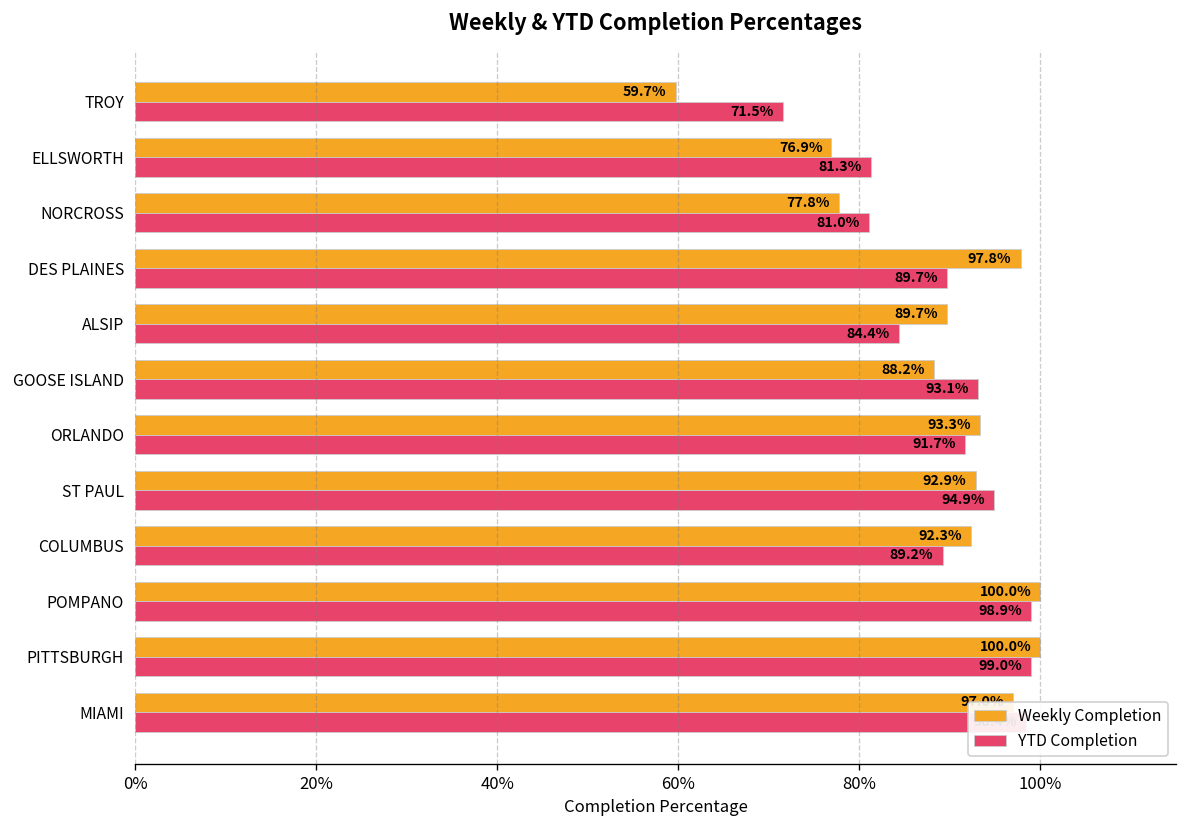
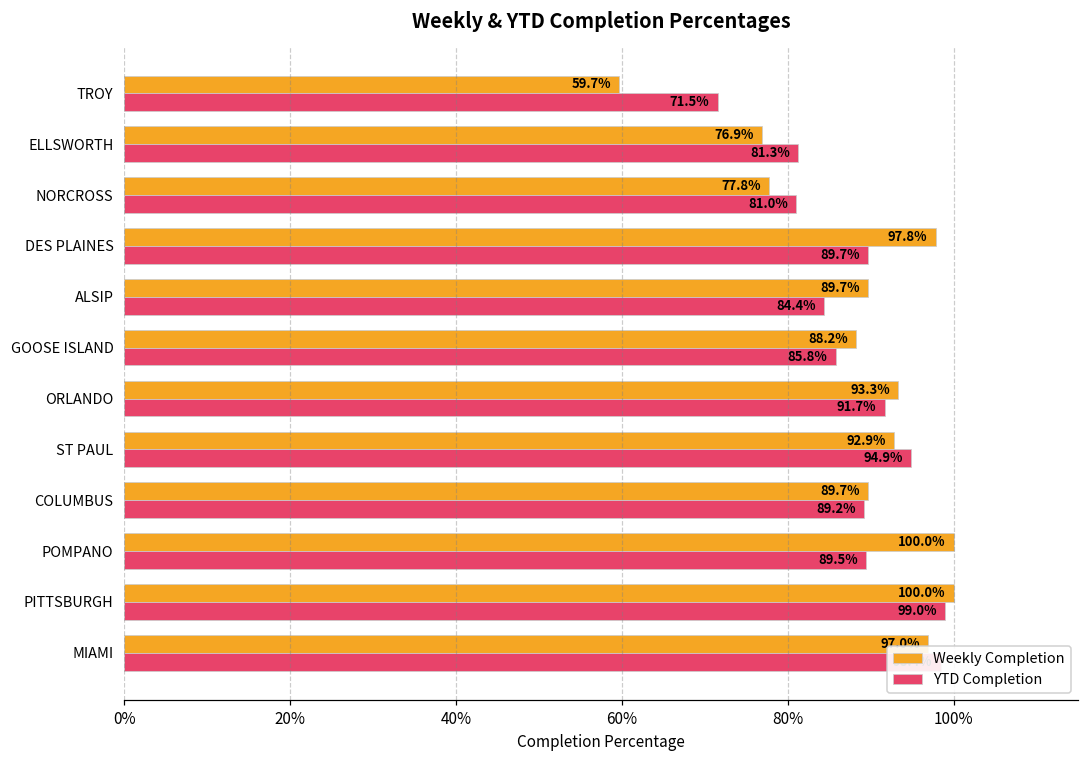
YTD Completion, GOOSE ISLAND: 93.1% -> 85.8%
Weekly Completion, COLUMBUS: 92.3% -> 89.7%
YTD Completion, POMPANO: 98.9% -> 89.5%
